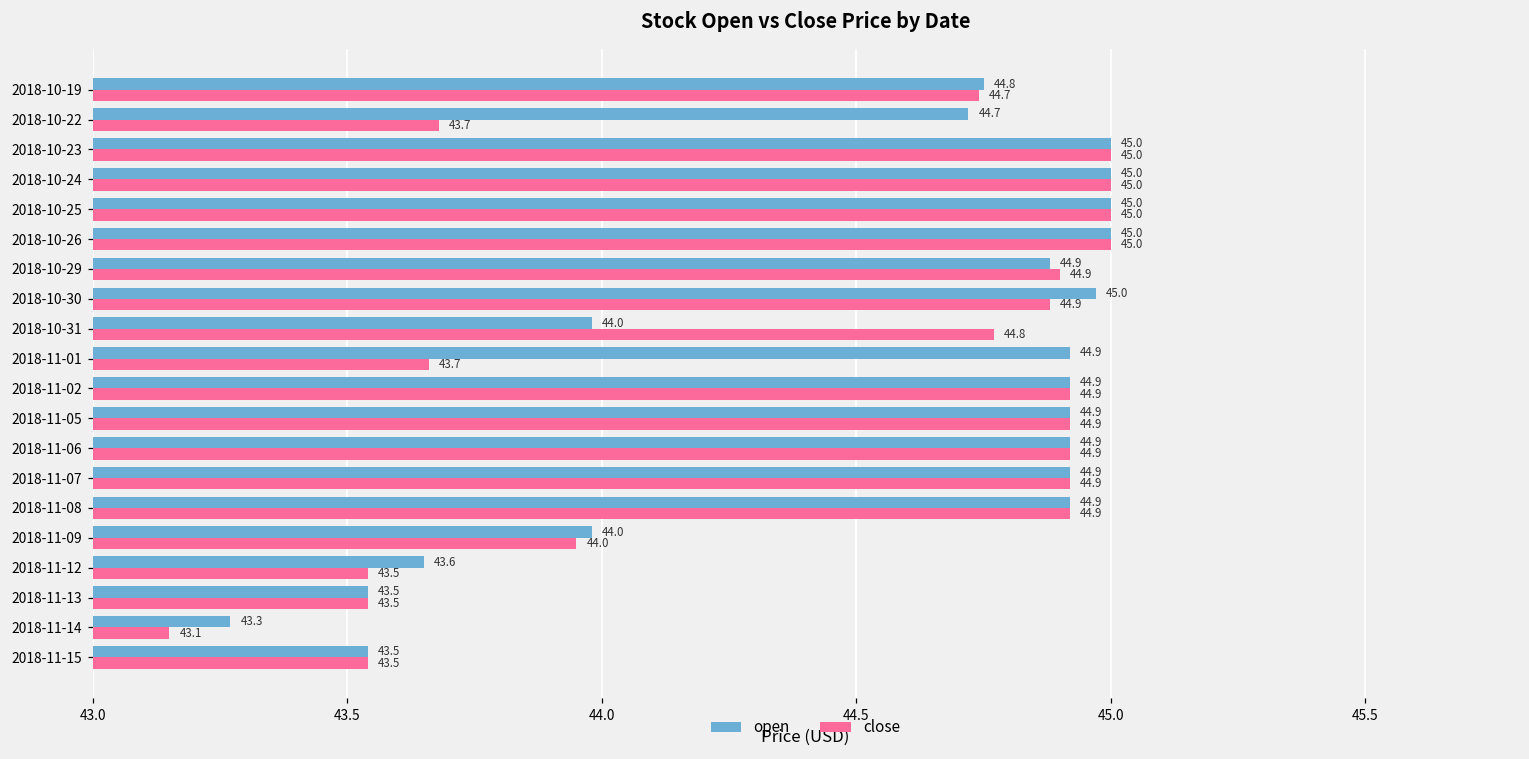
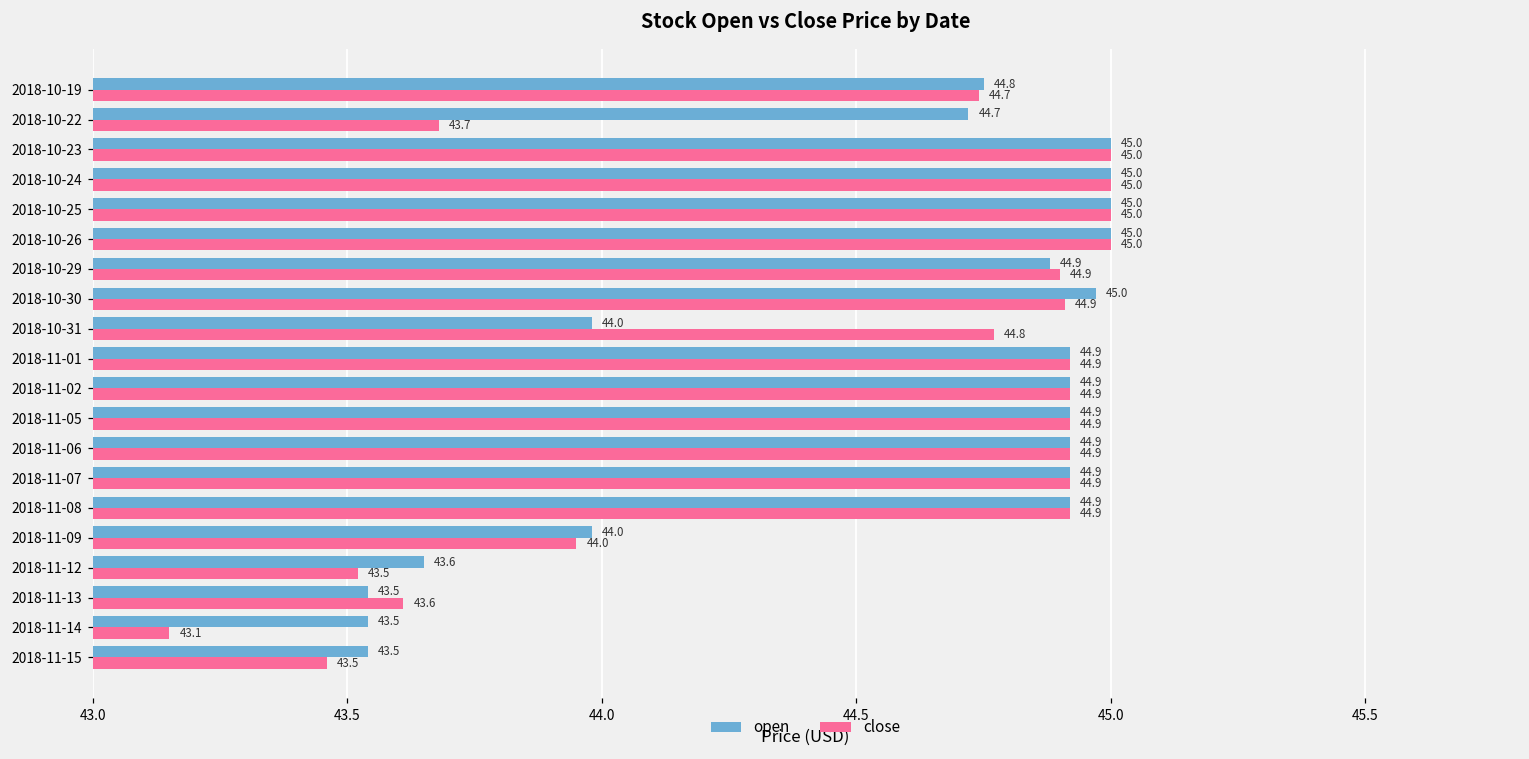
close, 2018-10-30: 44.88 -> 44.91
close, 2018-11-01: 43.7 -> 44.9
close, 2018-11-12: 43.54 -> 43.52
close, 2018-11-13: 43.5 -> 43.6
open, 2018-11-14: 43.3 -> 43.5
close, 2018-11-15: 43.54 -> 43.46
